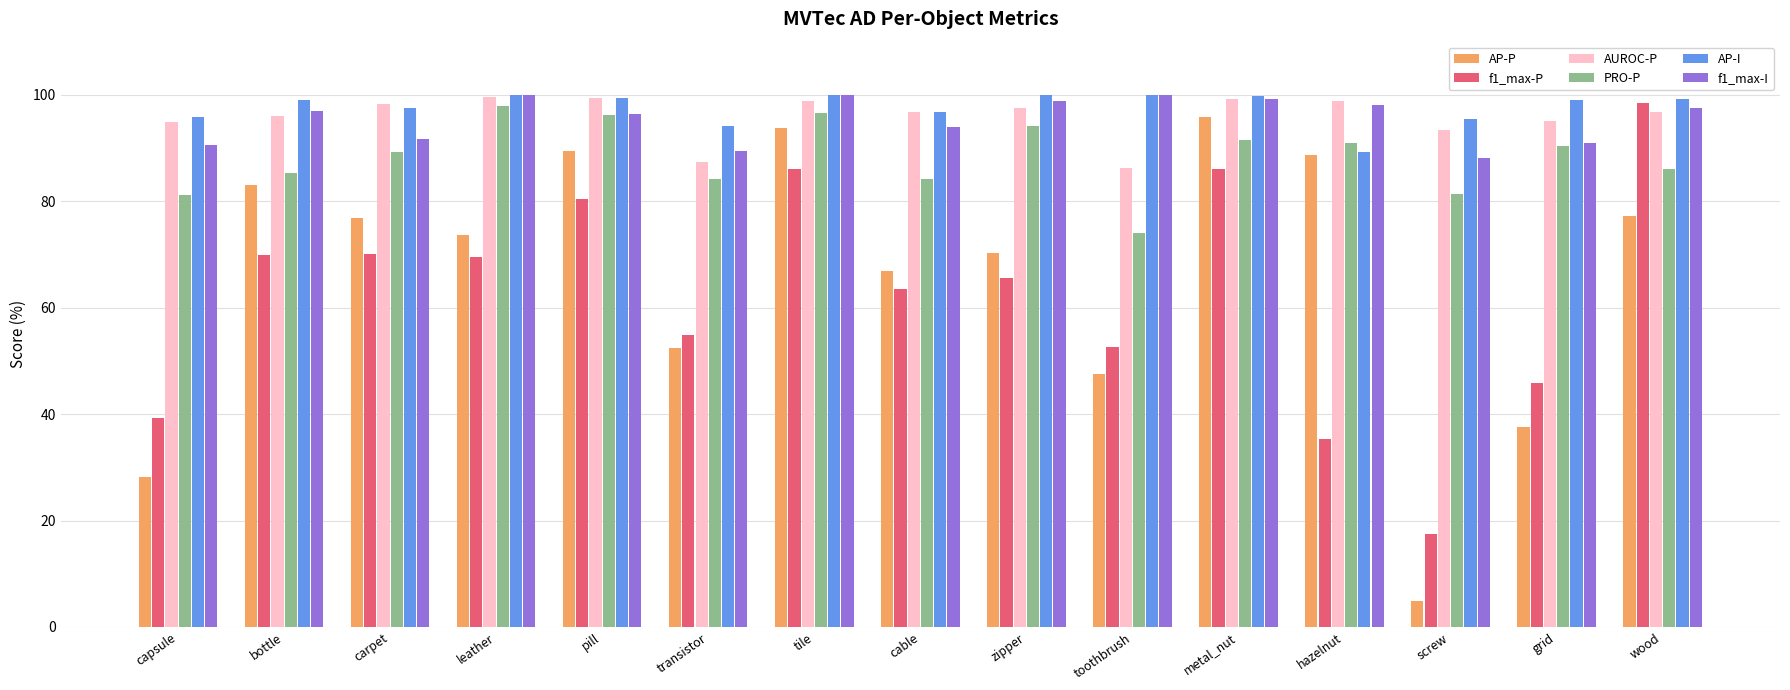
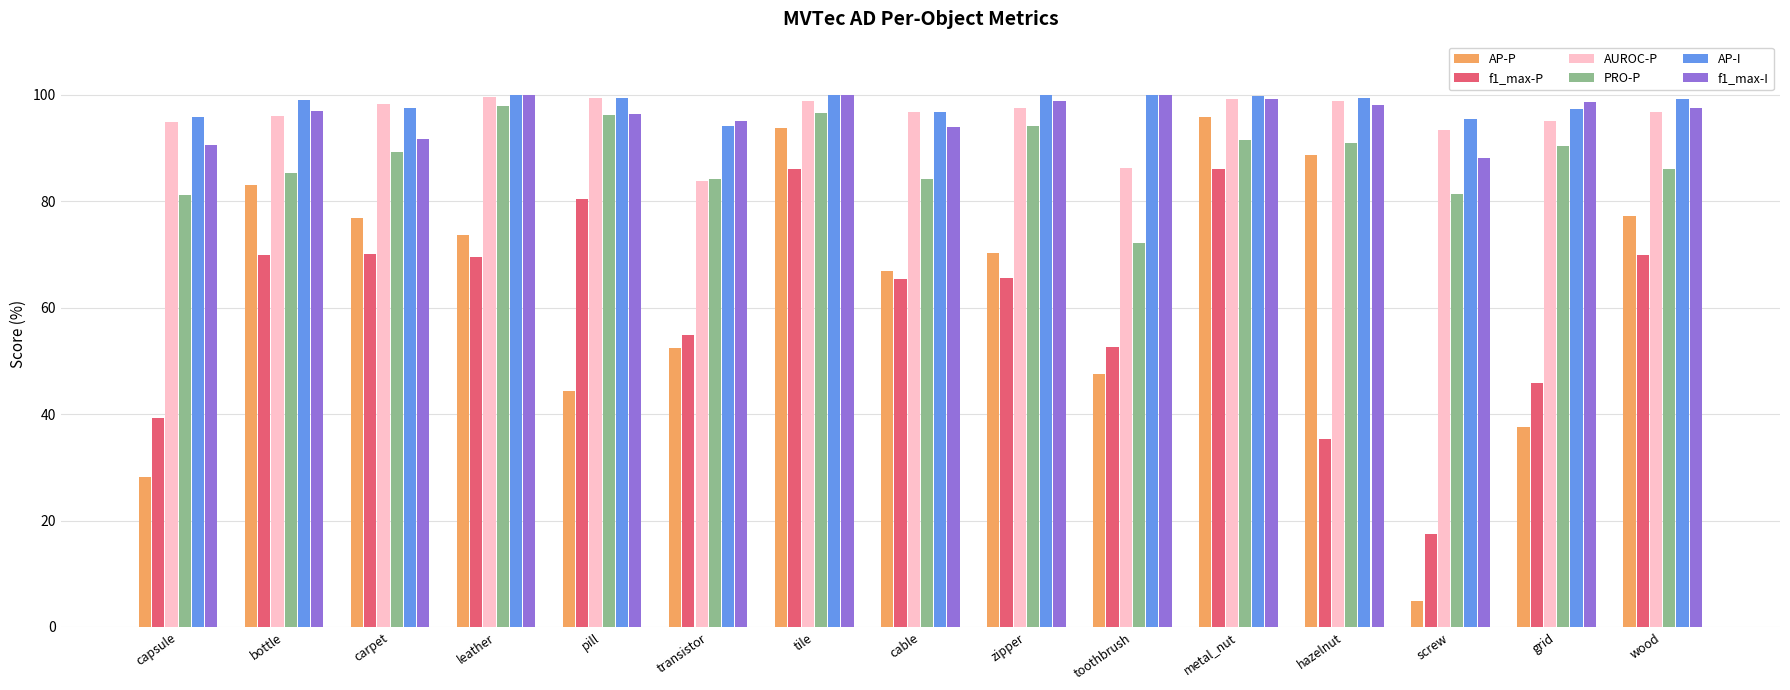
AP-P, pill: 89 -> 44
AUROC-P, transistor: 87 -> 84
f1_max-I, transistor: 89 -> 95
f1_max-P, cable: 64 -> 65
PRO-P, toothbrush: 74 -> 72
AP-I, hazelnut: 89 -> 99
AP-I, grid: 99 -> 97
f1_max-I, grid: 91 -> 99
f1_max-P, wood: 98 -> 70
